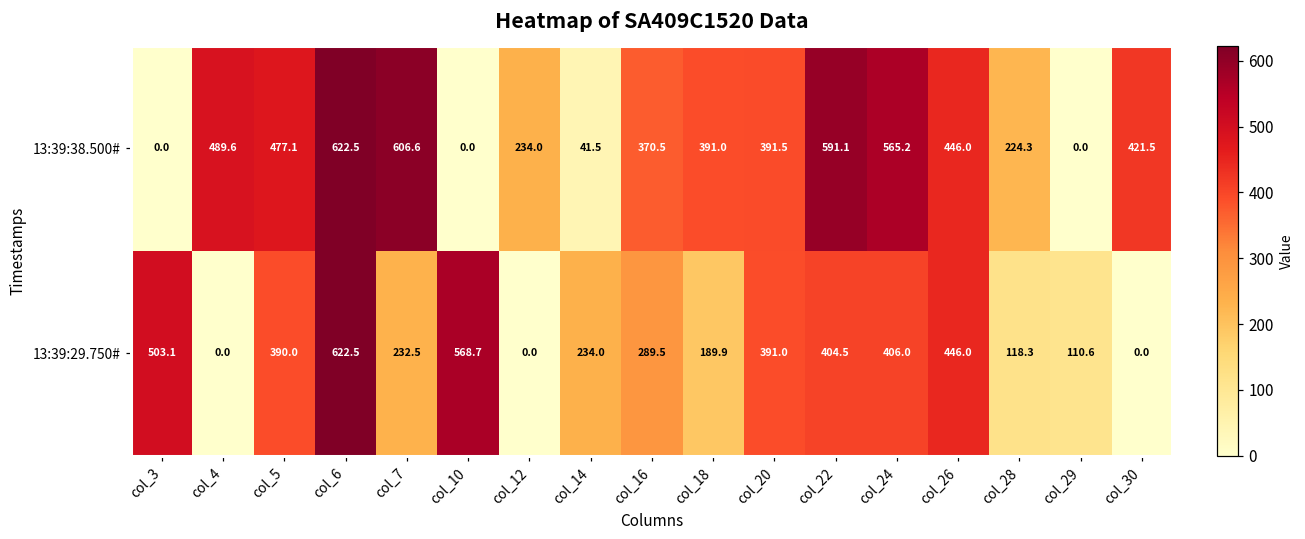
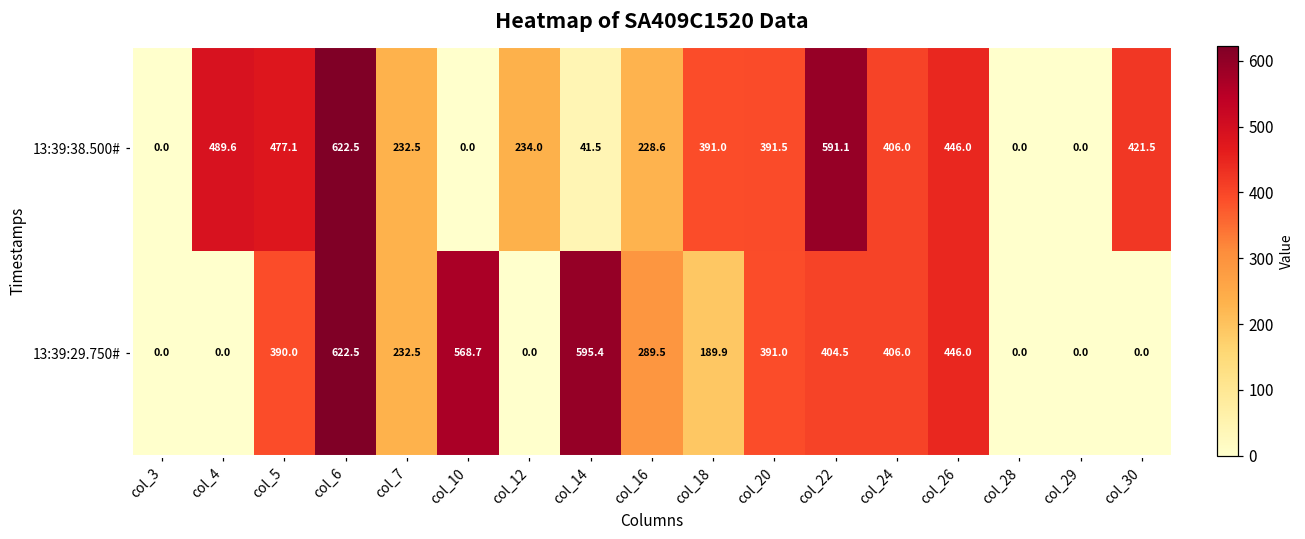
13:39:38.500#, col_7: 606.6 -> 232.5
13:39:38.500#, col_16: 370.5 -> 228.6
13:39:38.500#, col_24: 565.2 -> 406.0
13:39:38.500#, col_28: 224.3 -> 0.0
13:39:29.750#, col_3: 503.1 -> 0.0
13:39:29.750#, col_14: 234.0 -> 595.4
13:39:29.750#, col_28: 118.3 -> 0.0
13:39:29.750#, col_29: 110.6 -> 0.0
